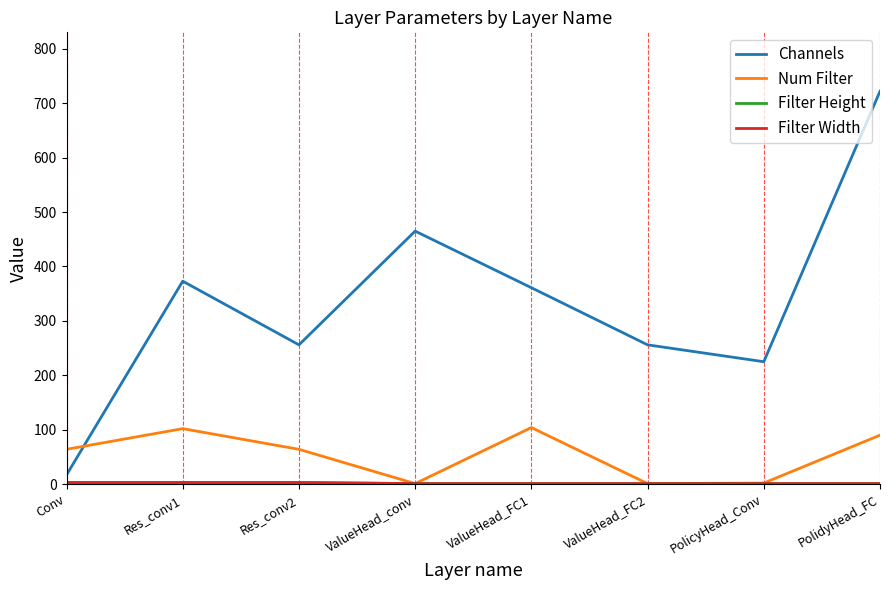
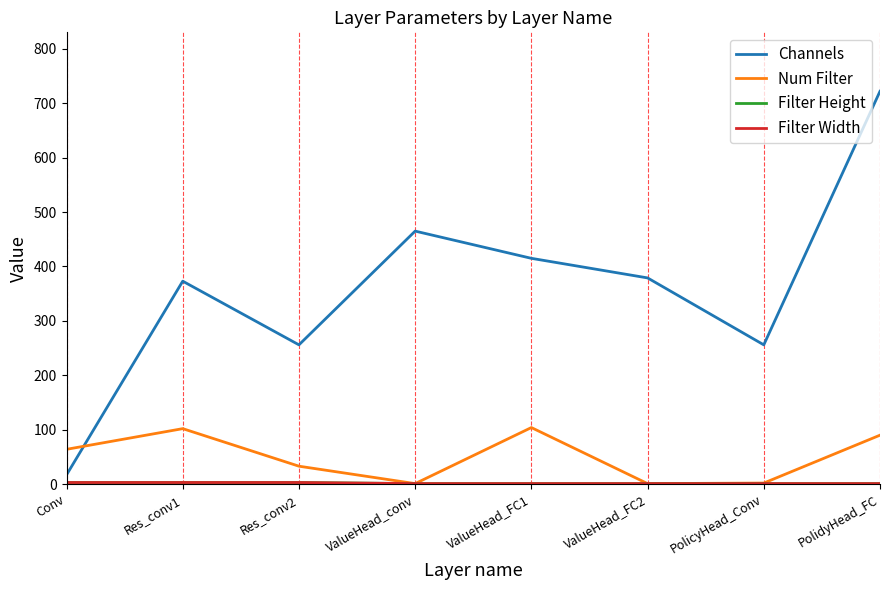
Num Filter, Res_conv2: 60 -> 30
Channels, ValueHead_FC1: 360 -> 420
Channels, ValueHead_FC2: 260 -> 380
Channels, PolicyHead_Conv: 230 -> 260
